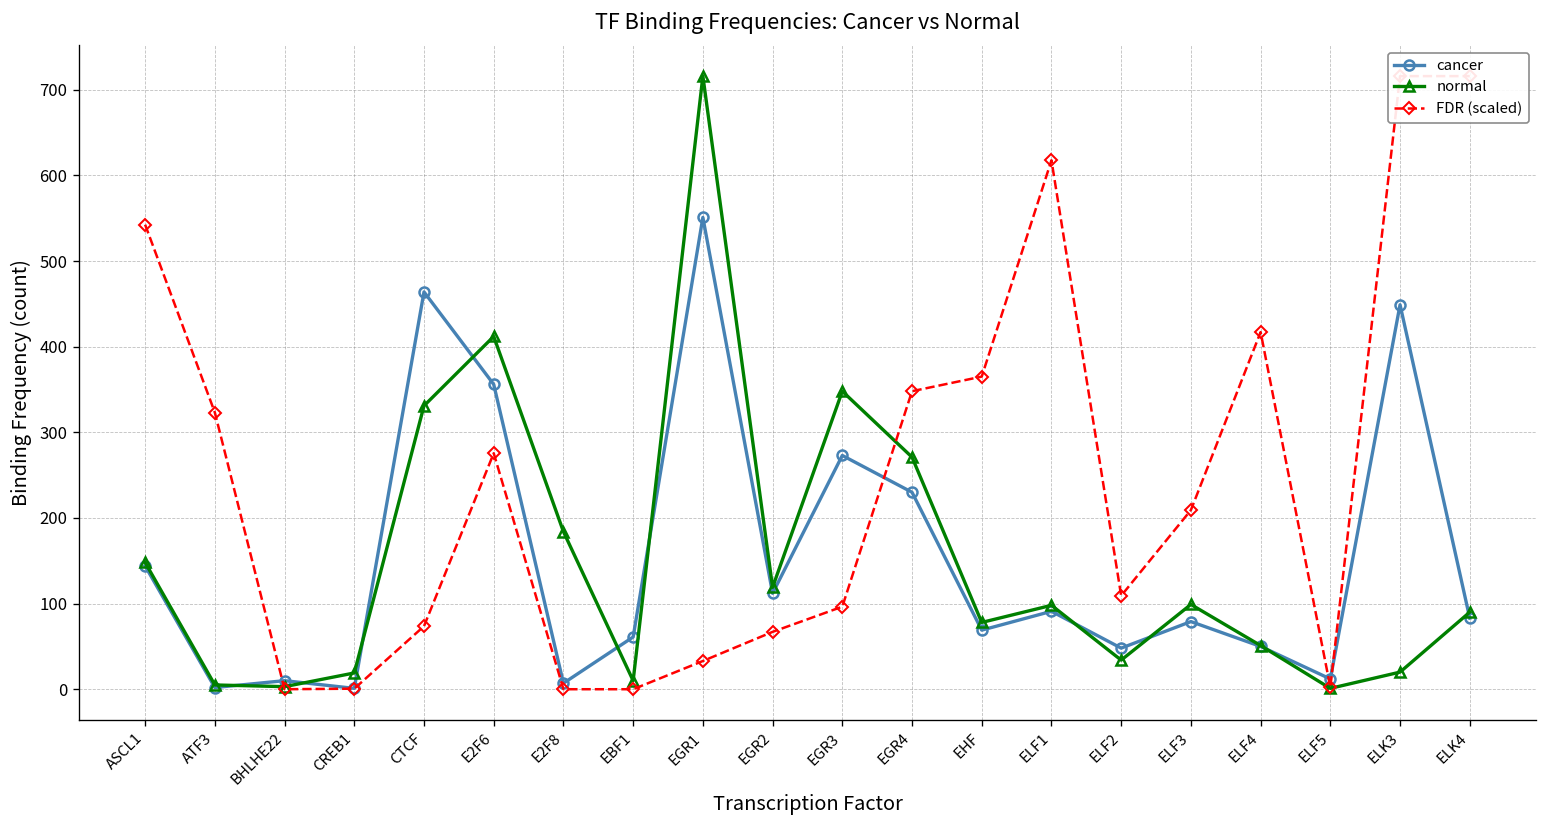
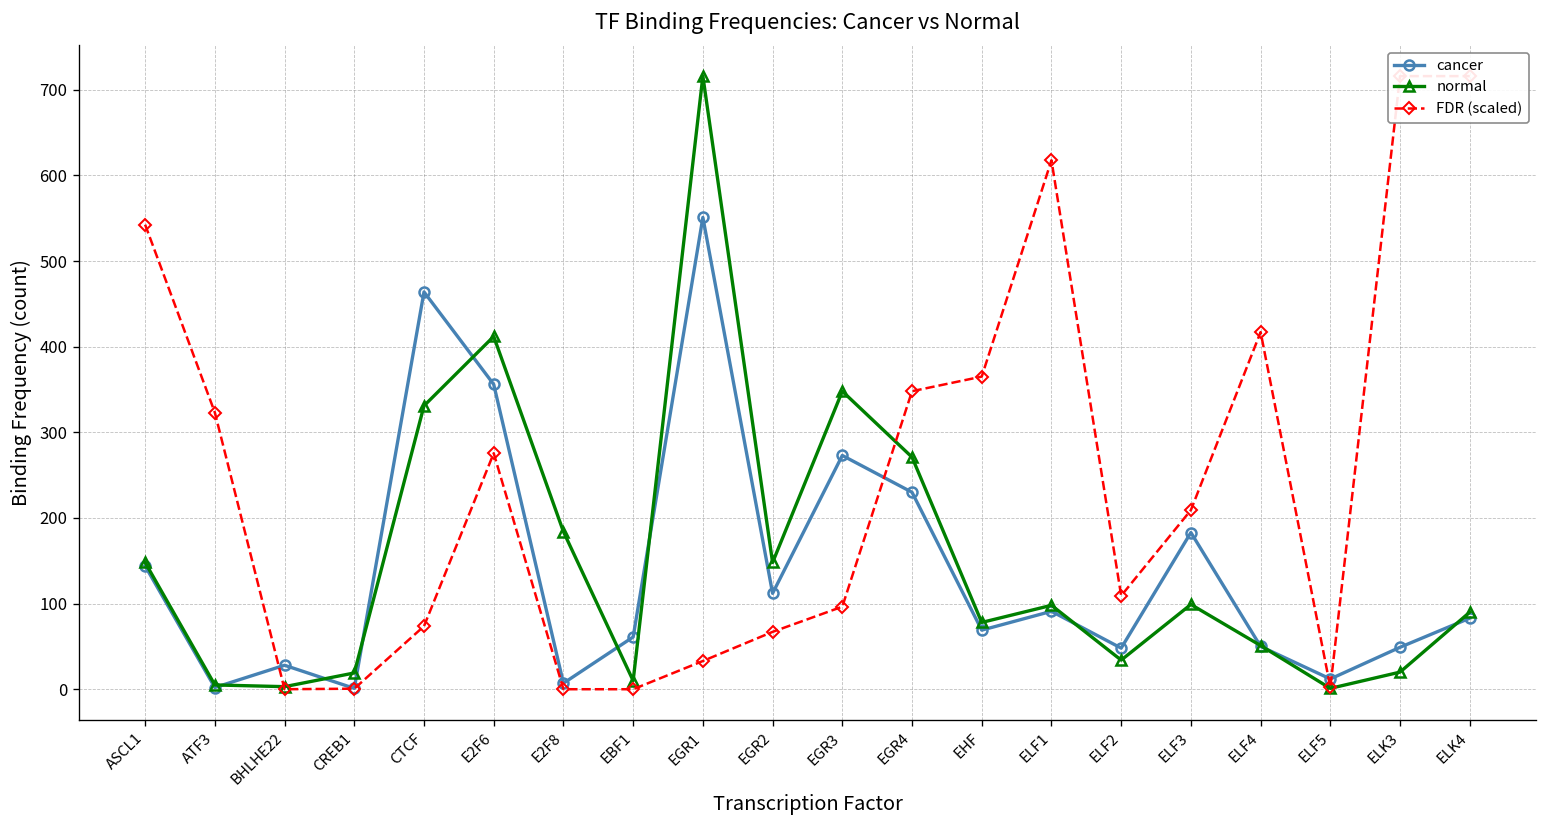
cancer, BHLHE22: 10 -> 30
normal, EGR2: 120 -> 150
cancer, ELF3: 80 -> 180
cancer, ELK3: 450 -> 50
